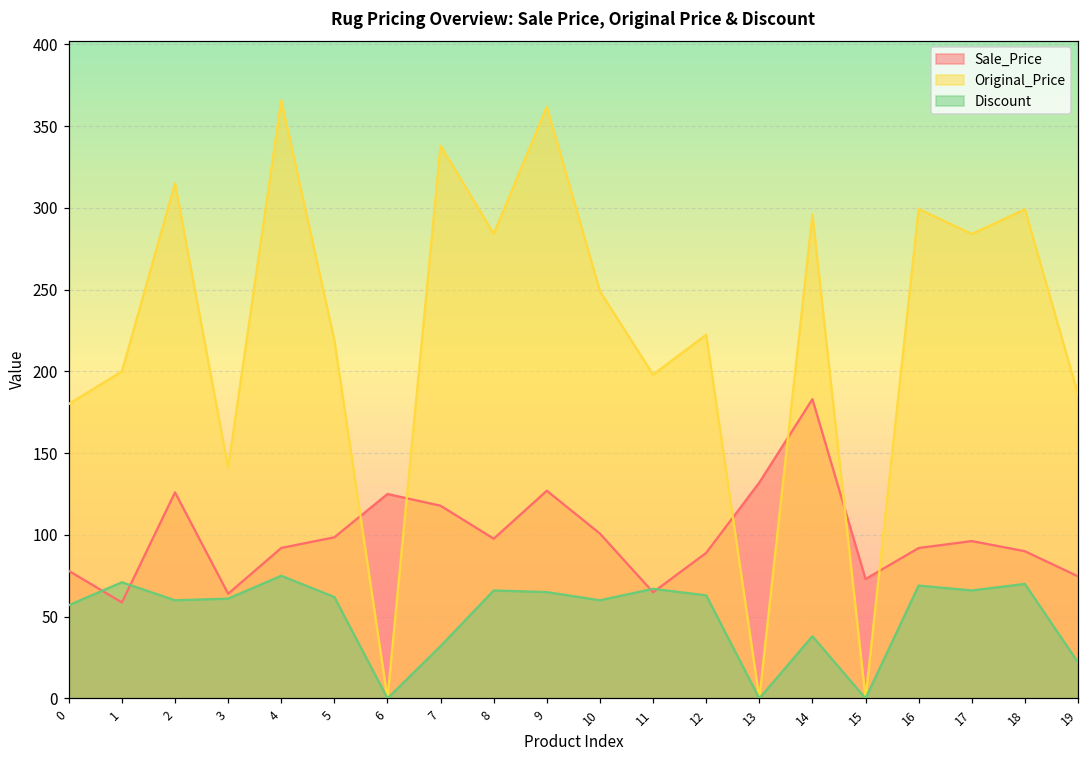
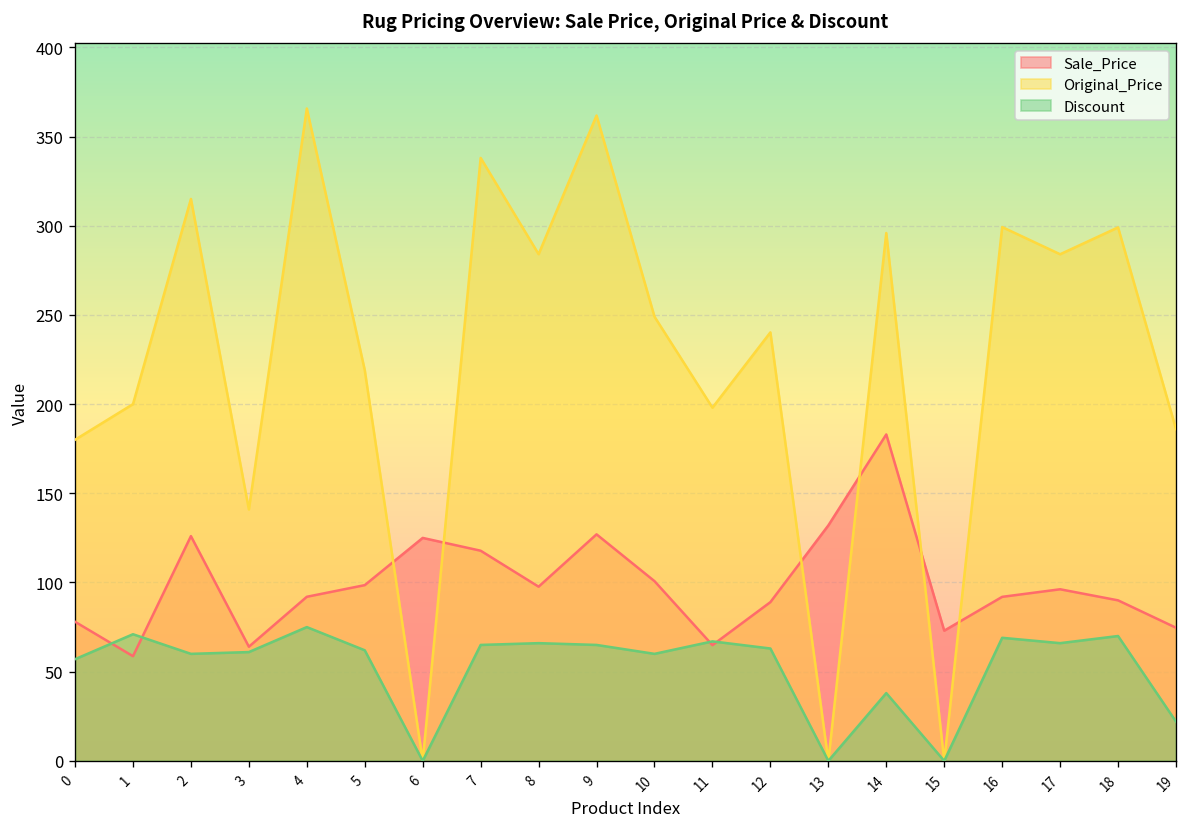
Discount, 7: 32 -> 65
Original_Price, 12: 222 -> 240
